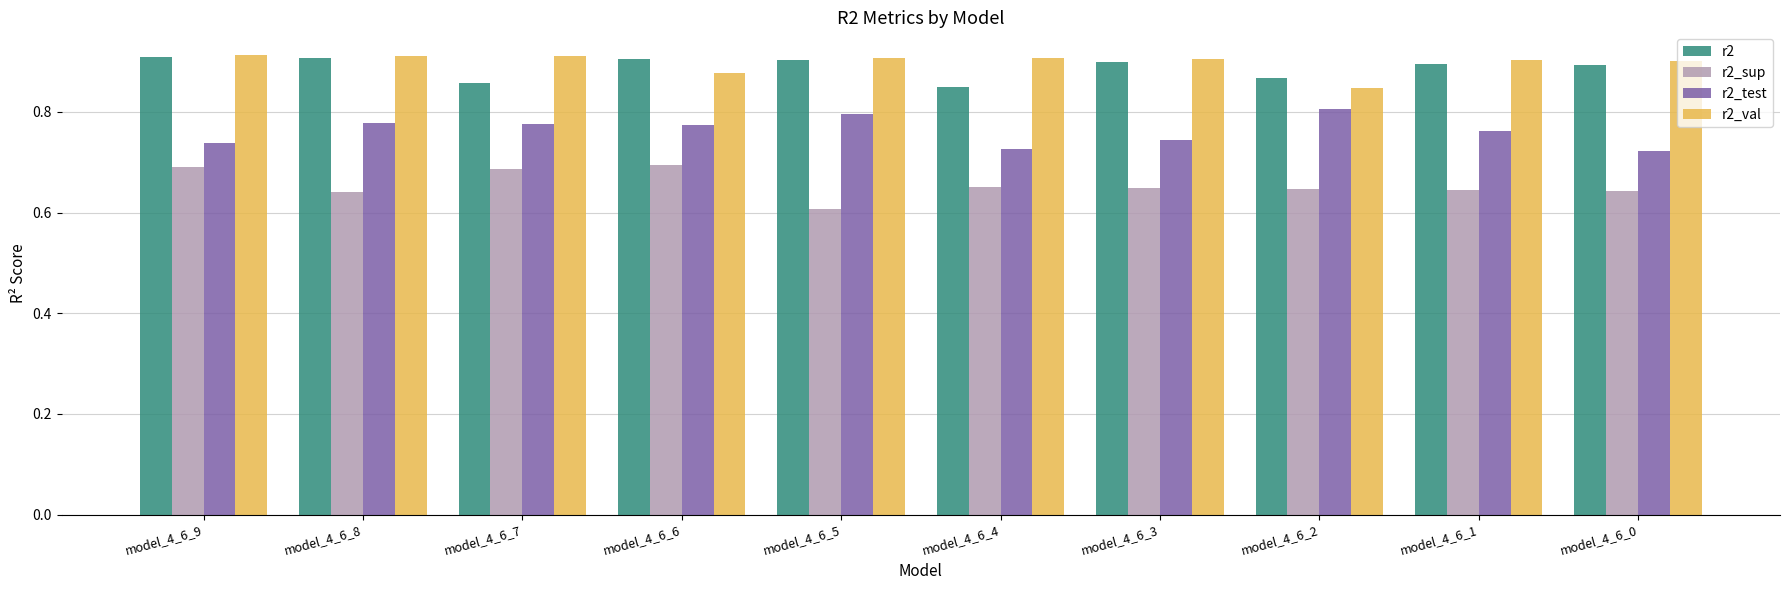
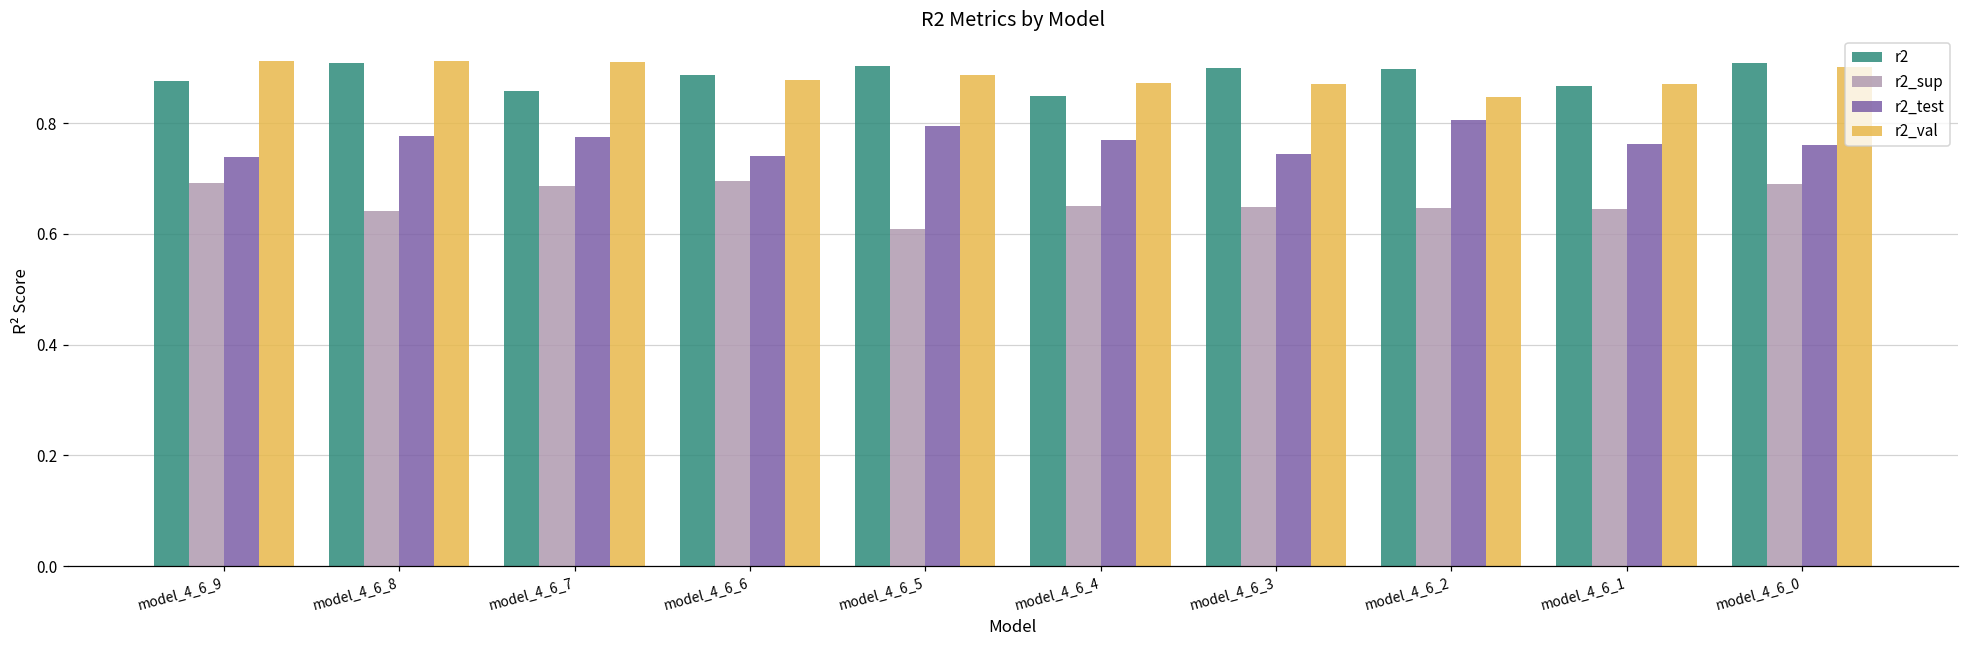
r2, model_4_6_9: 0.91 -> 0.88
r2, model_4_6_6: 0.90 -> 0.89
r2_test, model_4_6_6: 0.77 -> 0.74
r2_val, model_4_6_5: 0.91 -> 0.89
r2_test, model_4_6_4: 0.73 -> 0.77
r2_val, model_4_6_4: 0.91 -> 0.87
r2_val, model_4_6_3: 0.91 -> 0.87
r2, model_4_6_2: 0.87 -> 0.90
r2, model_4_6_1: 0.89 -> 0.87
r2_val, model_4_6_1: 0.90 -> 0.87
r2, model_4_6_0: 0.89 -> 0.91
r2_sup, model_4_6_0: 0.64 -> 0.69
r2_test, model_4_6_0: 0.72 -> 0.76
